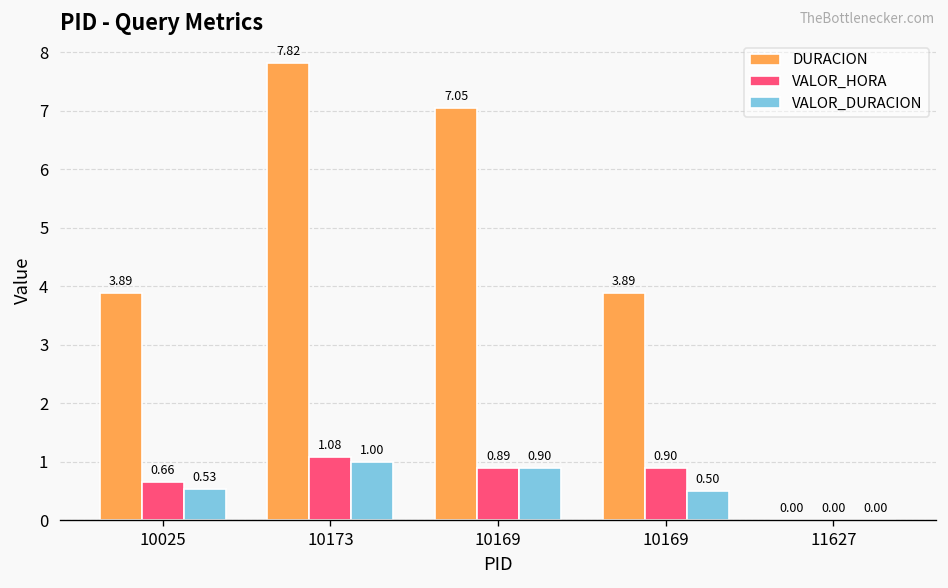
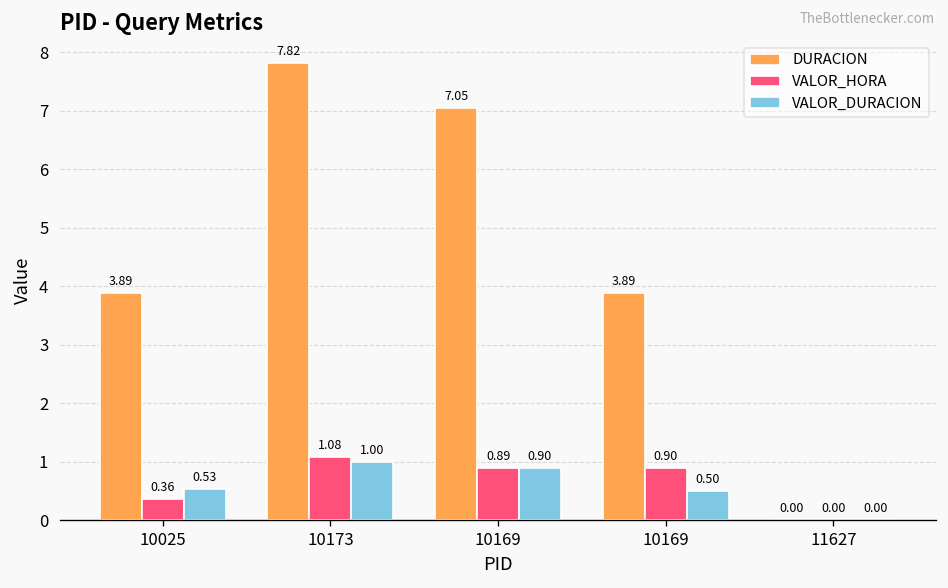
VALOR_HORA, 10025: 0.66 -> 0.36
